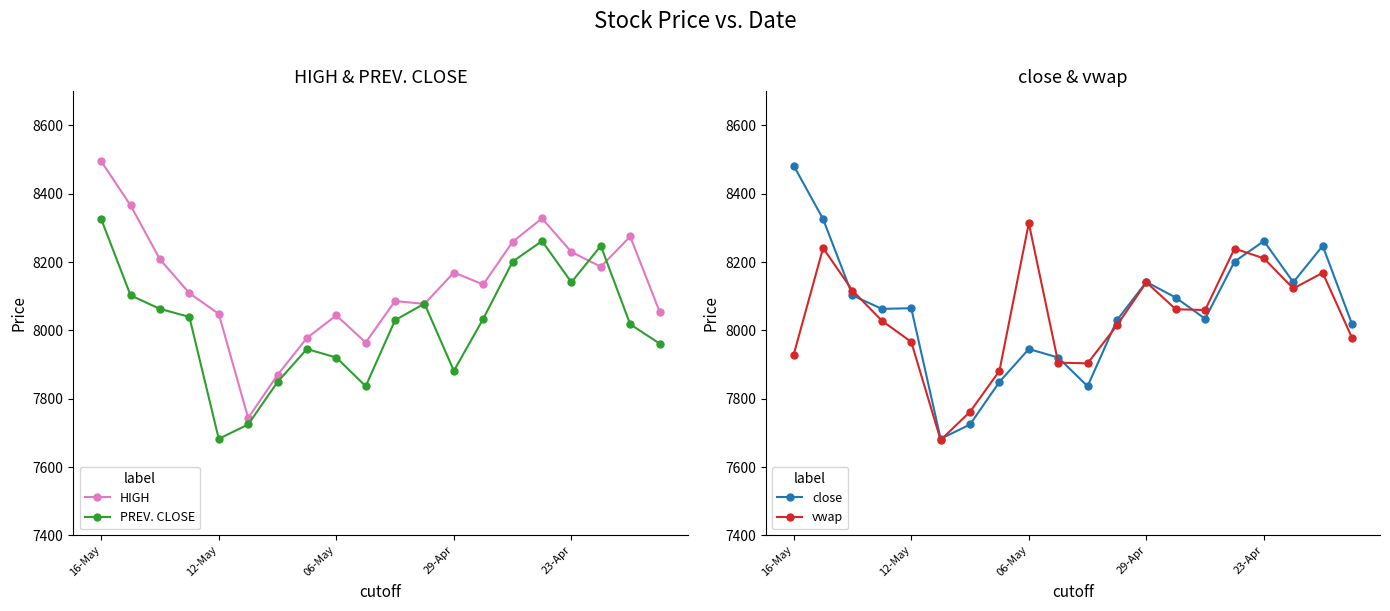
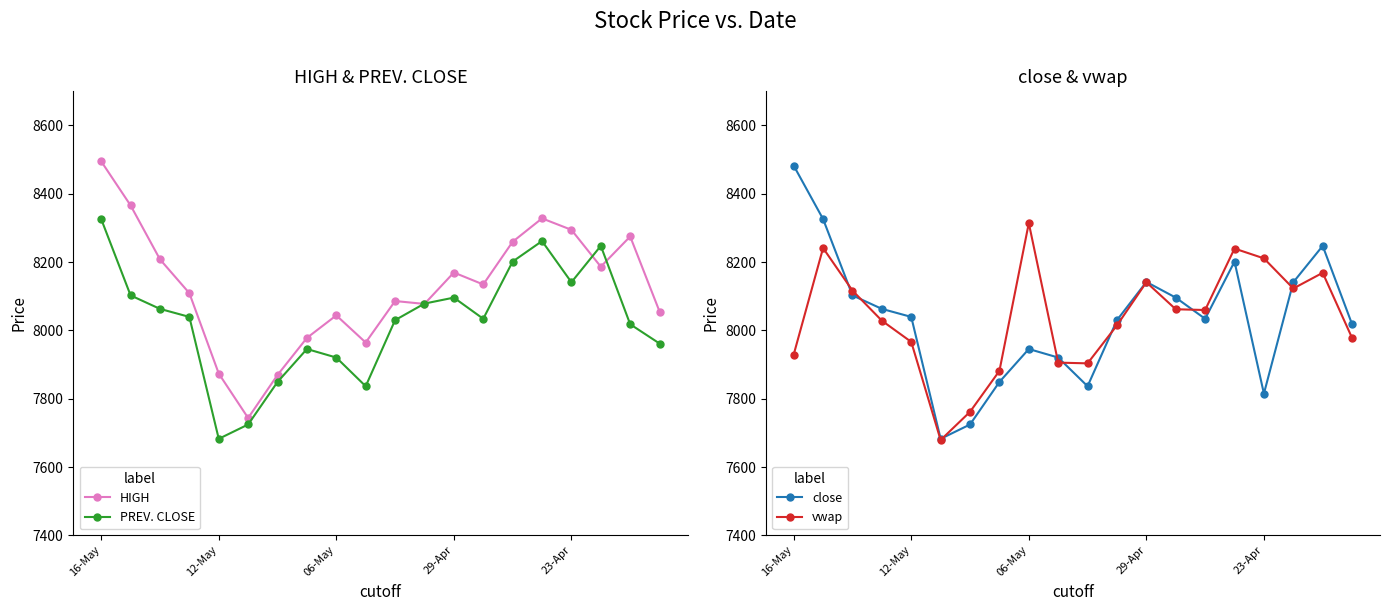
HIGH & PREV. CLOSE, HIGH, 12-May: 8050 -> 7870
HIGH & PREV. CLOSE, PREV. CLOSE, 29-Apr: 7880 -> 8100
HIGH & PREV. CLOSE, HIGH, 23-Apr: 8230 -> 8290
close & vwap, close, 12-May: 8070 -> 8040
close & vwap, close, 23-Apr: 8260 -> 7810
